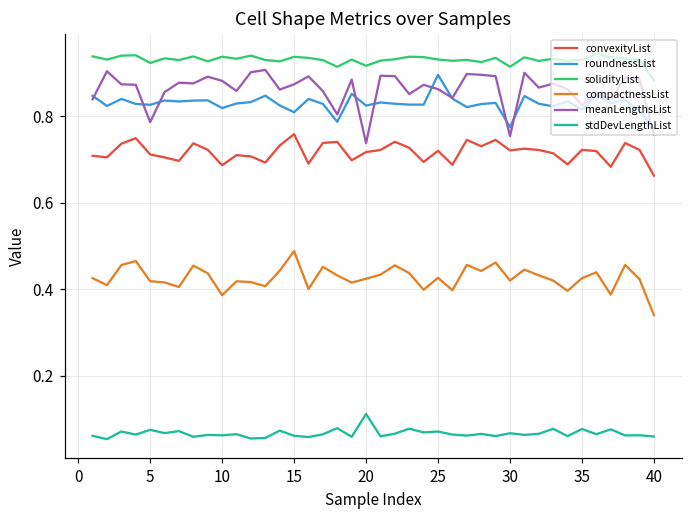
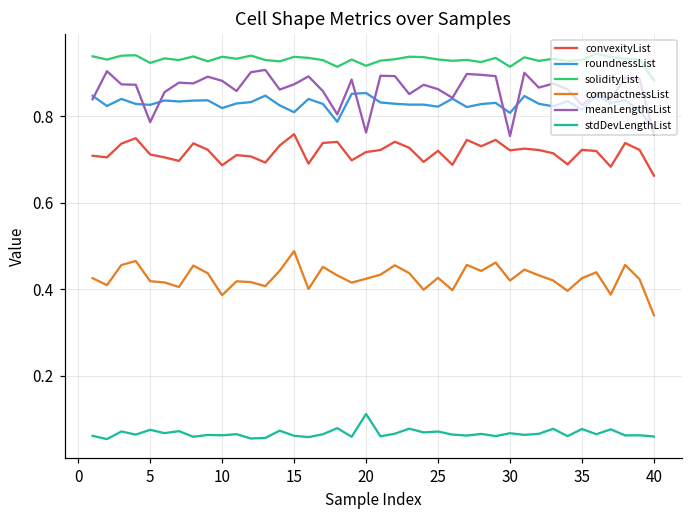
roundnessList, 20: 0.82 -> 0.85
meanLengthsList, 20: 0.74 -> 0.76
roundnessList, 25: 0.90 -> 0.82
roundnessList, 30: 0.78 -> 0.81
